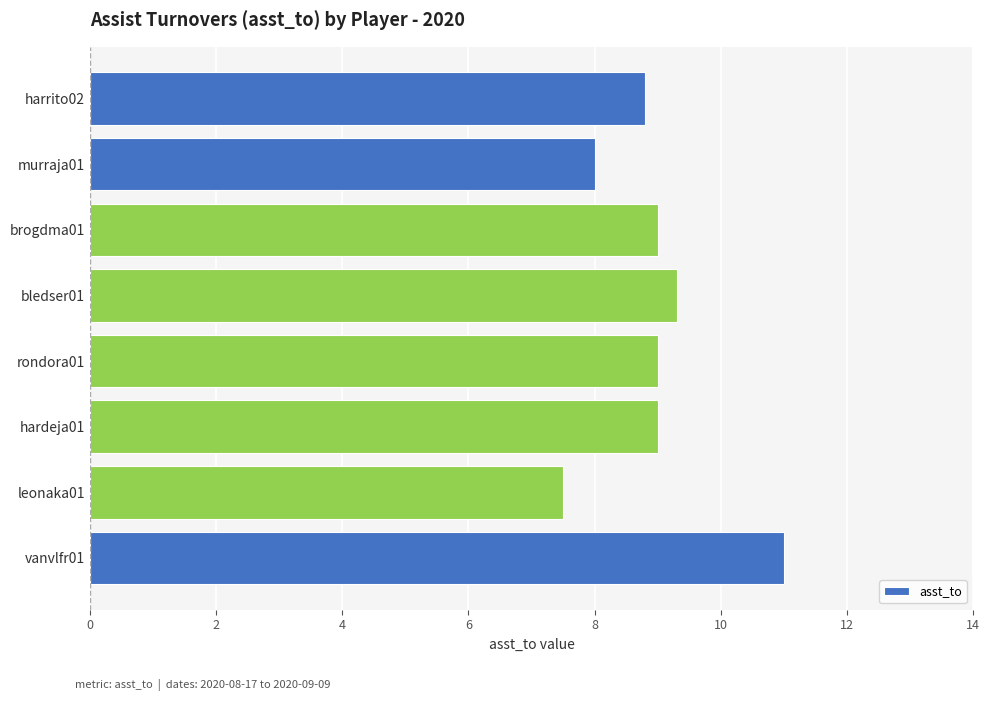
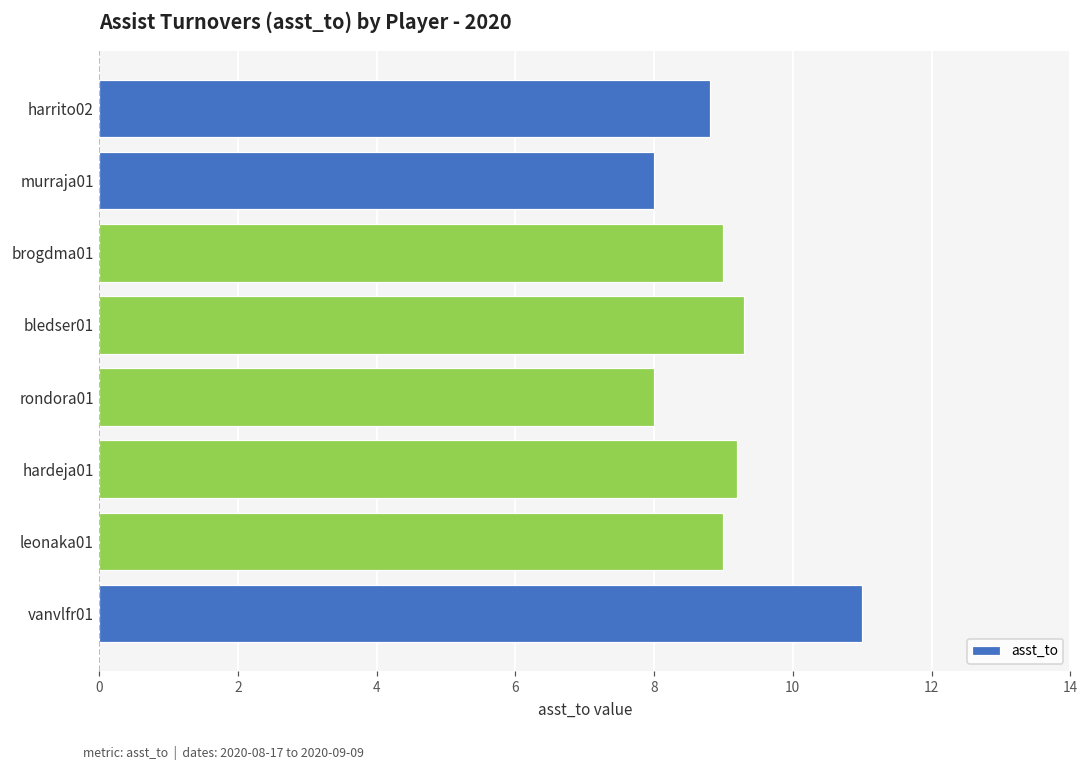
rondora01: 9 -> 8
hardeja01: 9.0 -> 9.2
leonaka01: 7.5 -> 9.0
